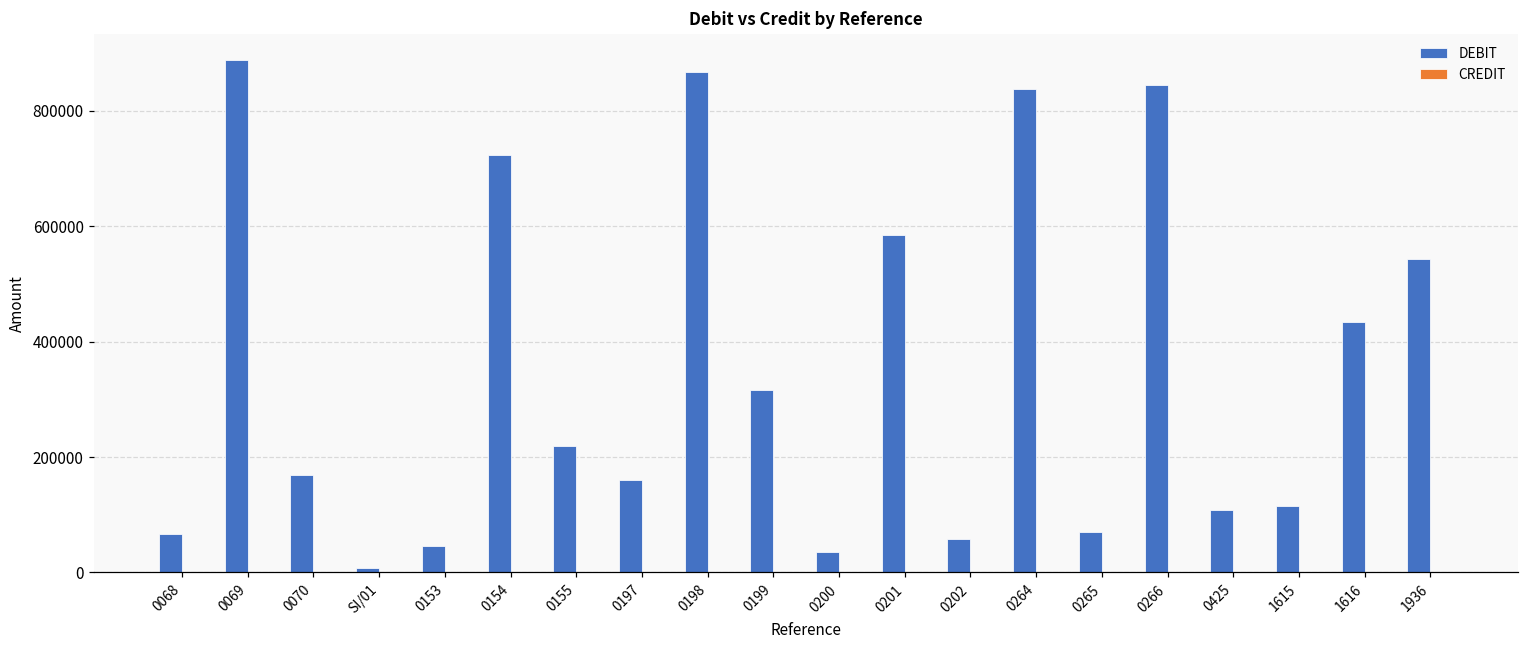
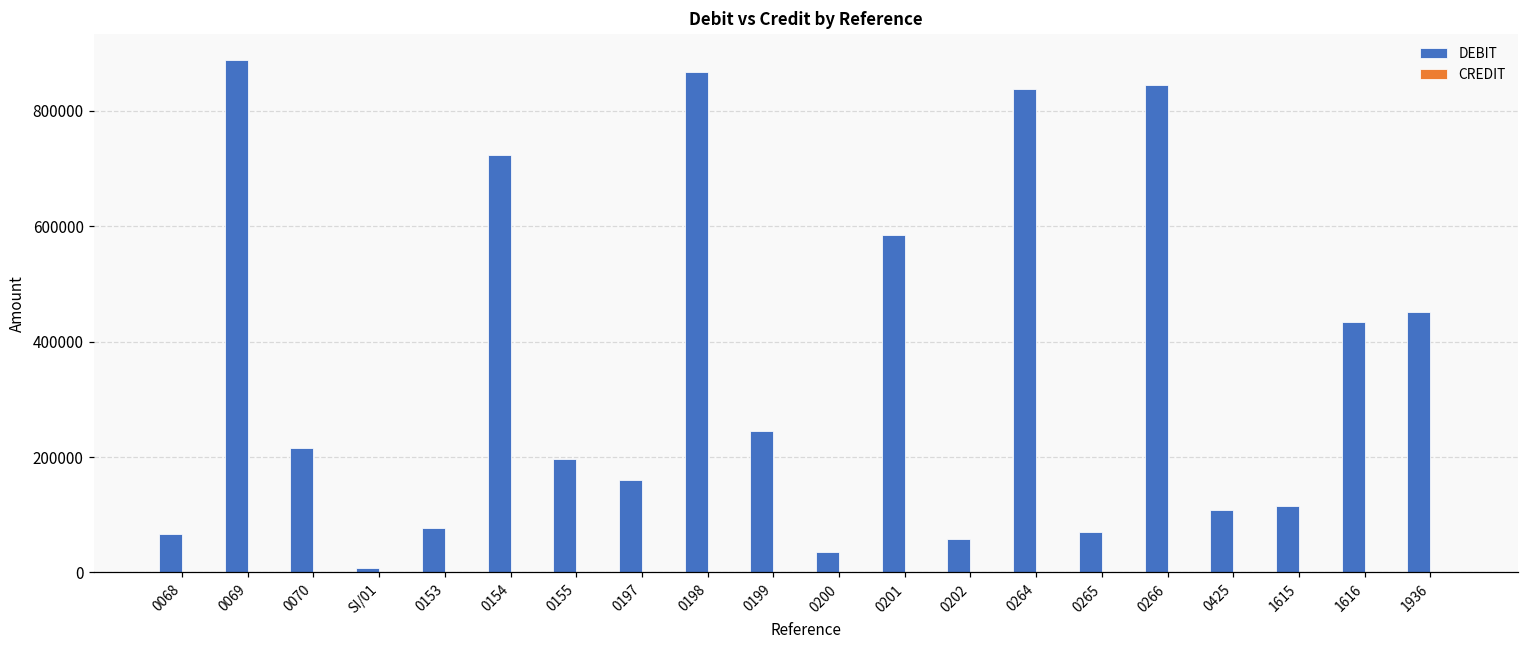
DEBIT, 0070: 170000 -> 210000
DEBIT, 0153: 50000 -> 80000
DEBIT, 0155: 220000 -> 200000
DEBIT, 0199: 320000 -> 250000
DEBIT, 1936: 540000 -> 450000
